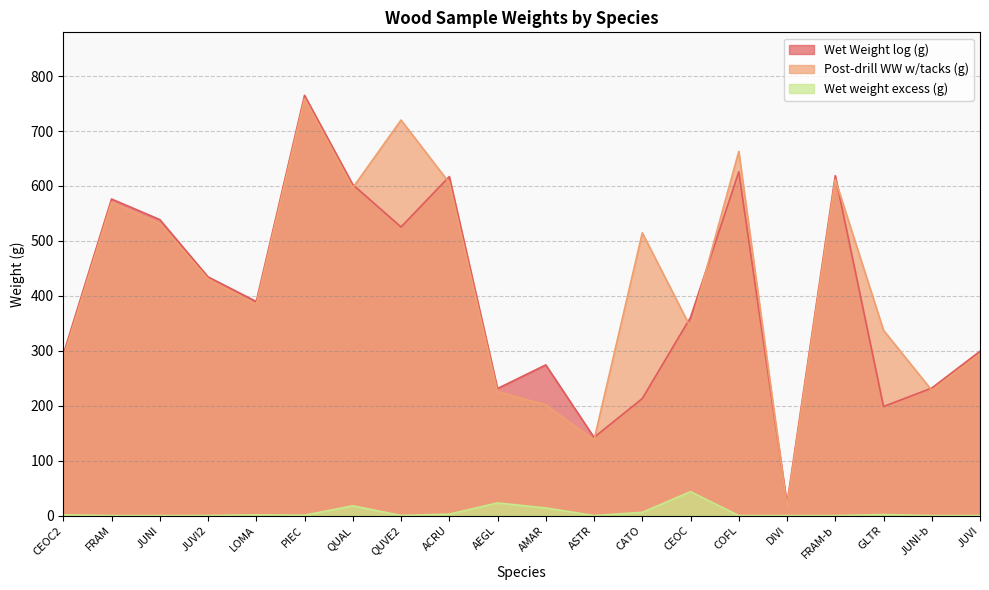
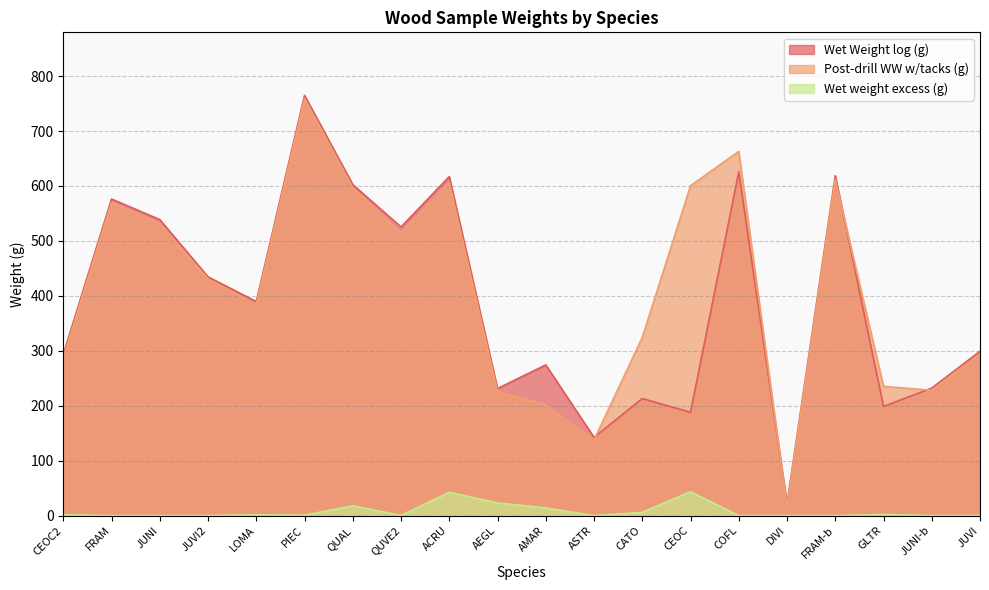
Post-drill WW w/tacks (g), QUVE2: 720 -> 510
Wet weight excess (g), ACRU: 0 -> 40
Post-drill WW w/tacks (g), CATO: 510 -> 320
Wet Weight log (g), CEOC: 360 -> 190
Post-drill WW w/tacks (g), CEOC: 340 -> 600
Post-drill WW w/tacks (g), GLTR: 340 -> 240
